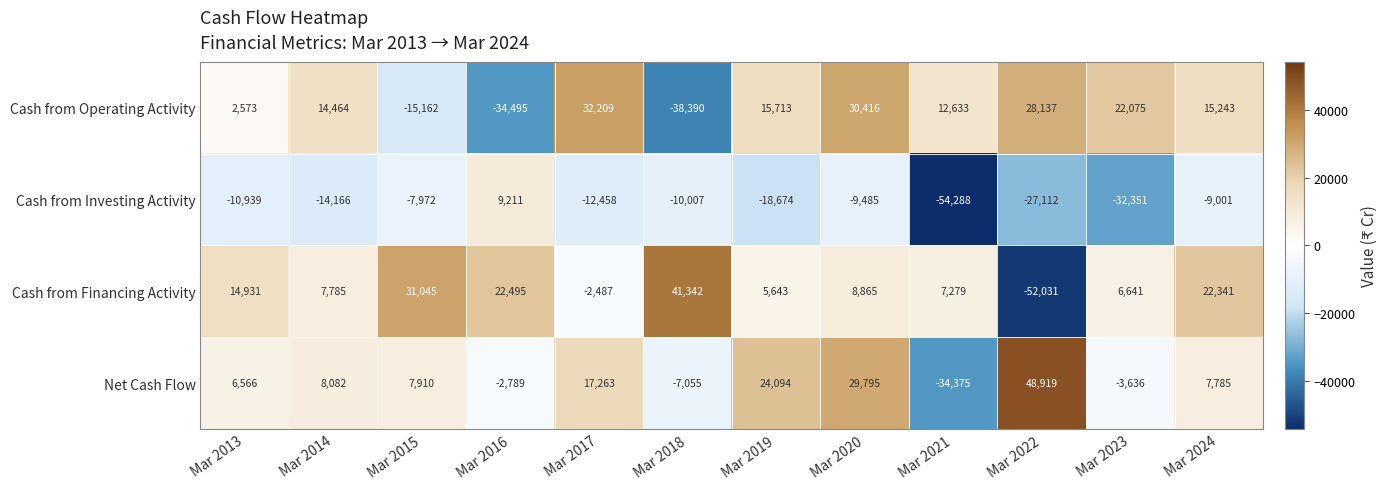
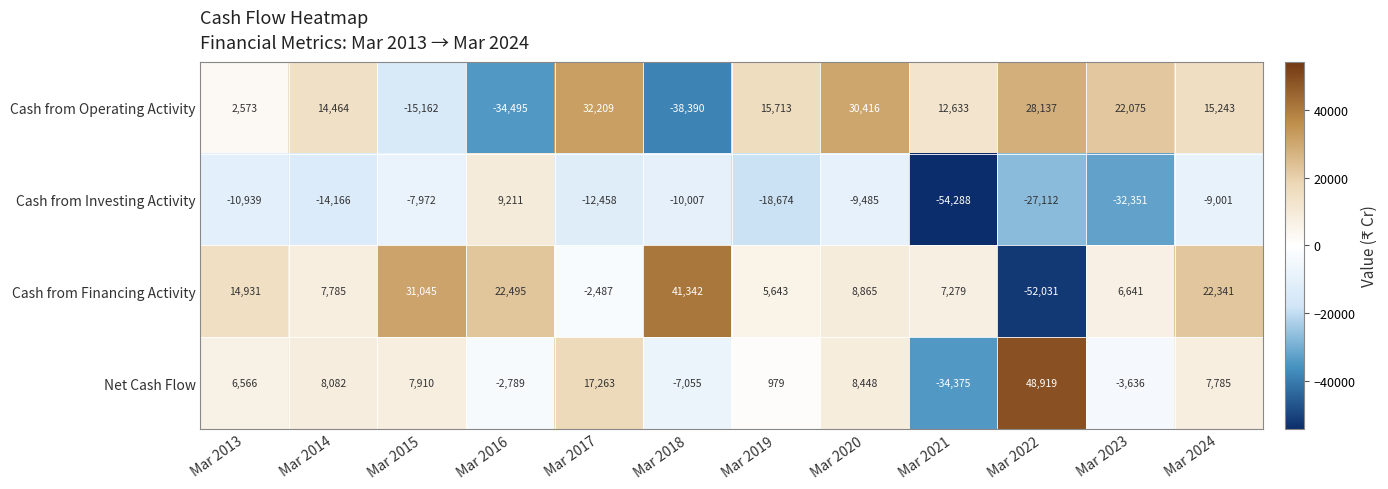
Net Cash Flow, Mar 2019: 24,094 -> 979
Net Cash Flow, Mar 2020: 29,795 -> 8,448
